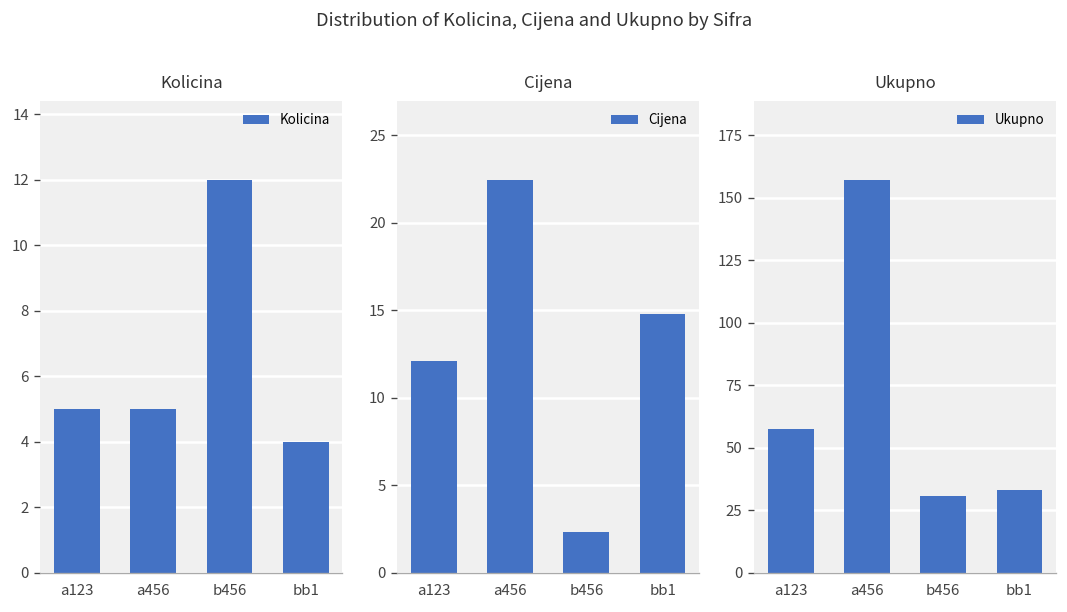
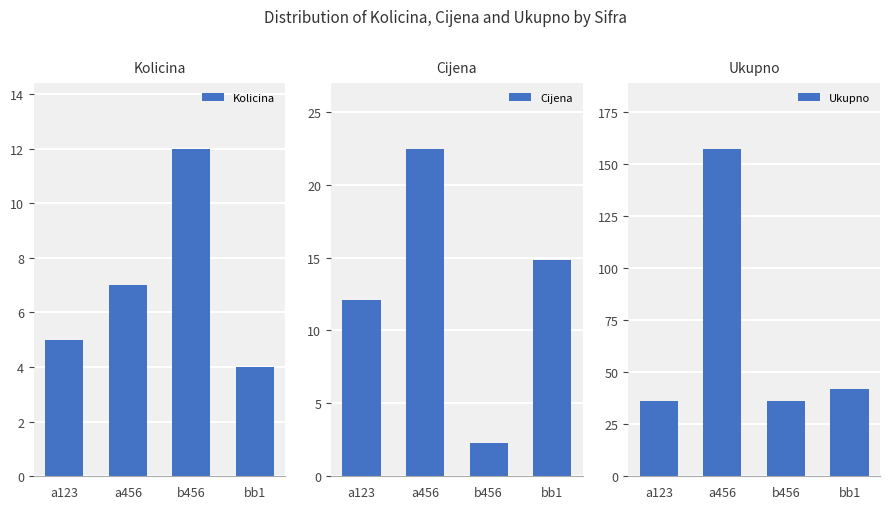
Kolicina, a456: 5 -> 7
Ukupno, a123: 58 -> 36
Ukupno, b456: 31 -> 36
Ukupno, bb1: 33 -> 42
